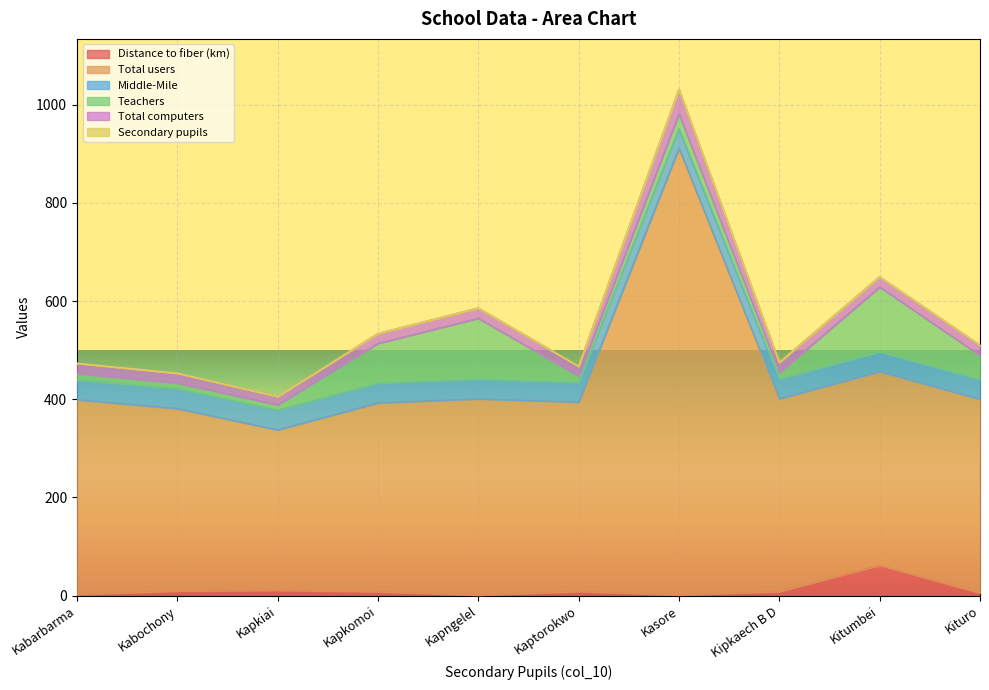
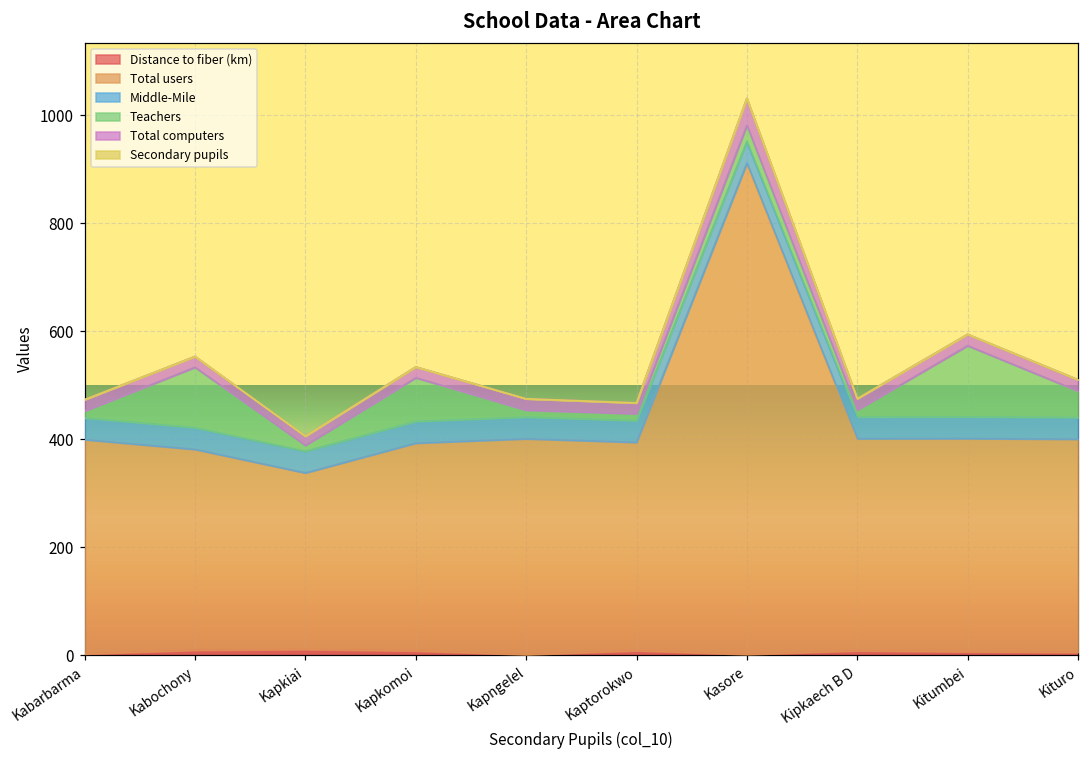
Teachers, Kabochony: 10 -> 110
Teachers, Kapngelel: 120 -> 10
Distance to fiber (km), Kitumbei: 60 -> 10
